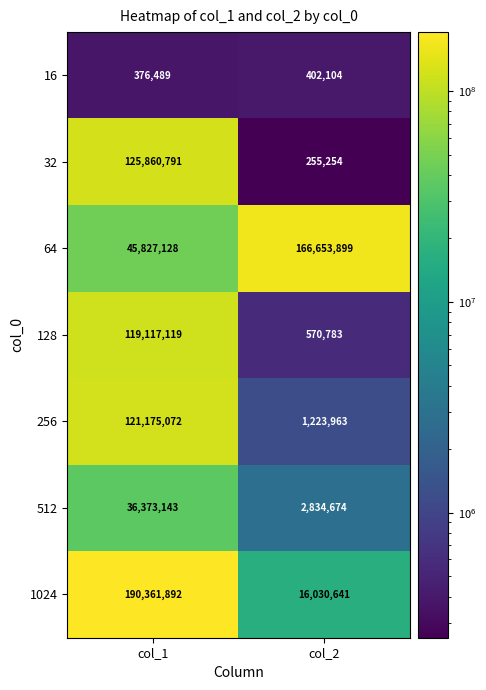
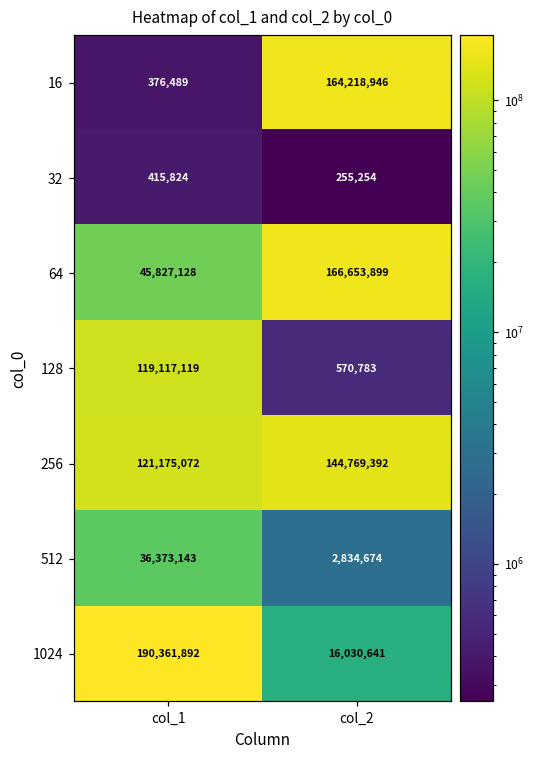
16, col_2: 402,104 -> 164,218,946
32, col_1: 125,860,791 -> 415,824
256, col_2: 1,223,963 -> 144,769,392
